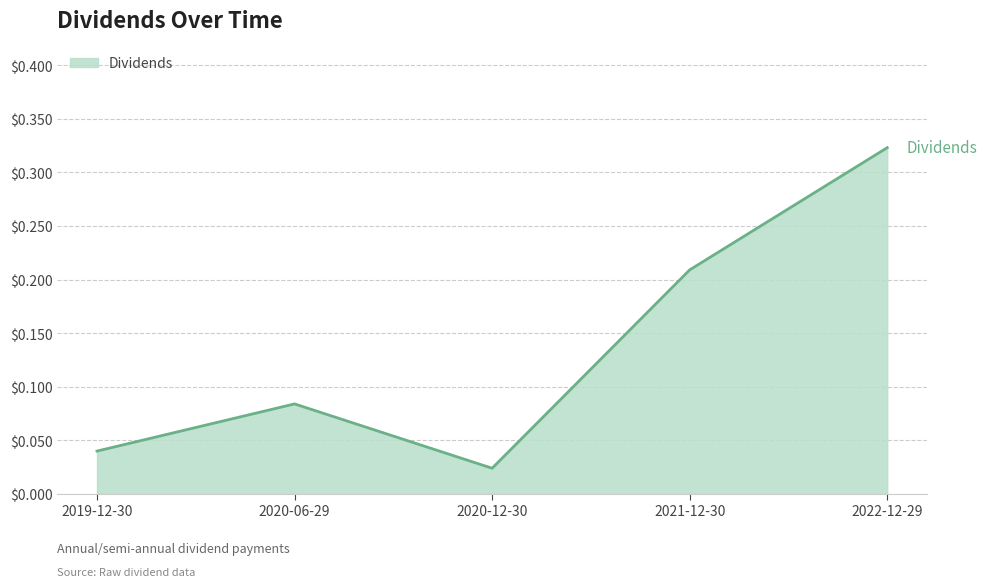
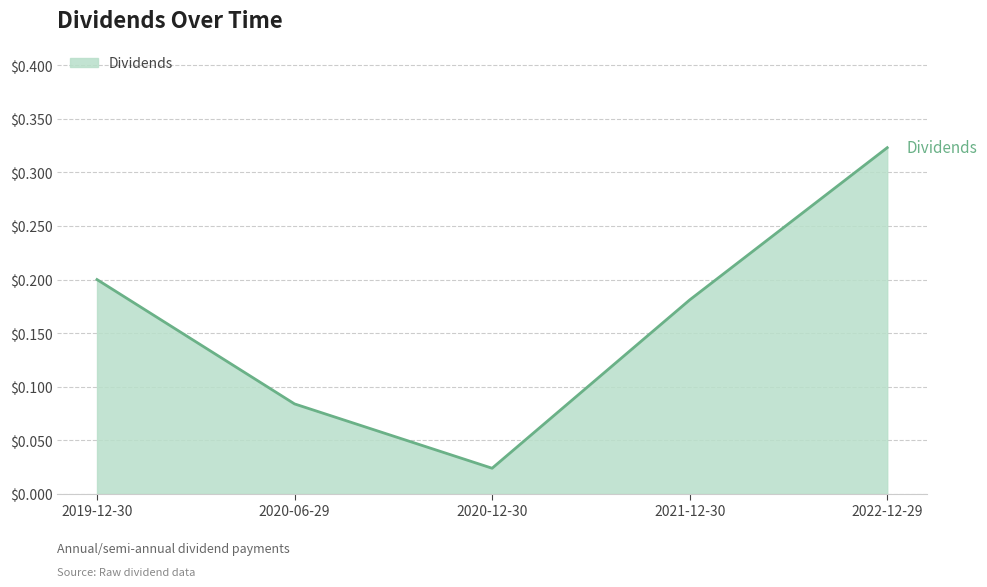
2019-12-30: $0.04 -> $0.20
2021-12-30: $0.209 -> $0.181
